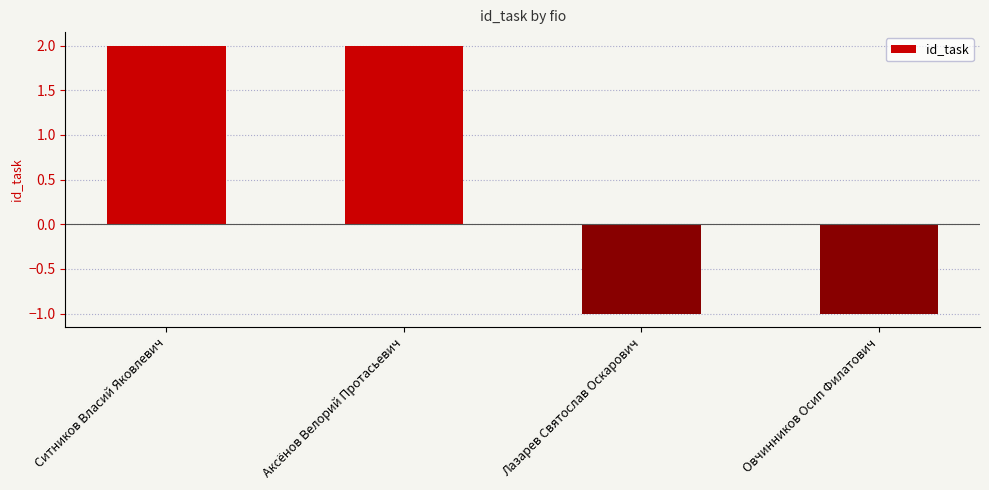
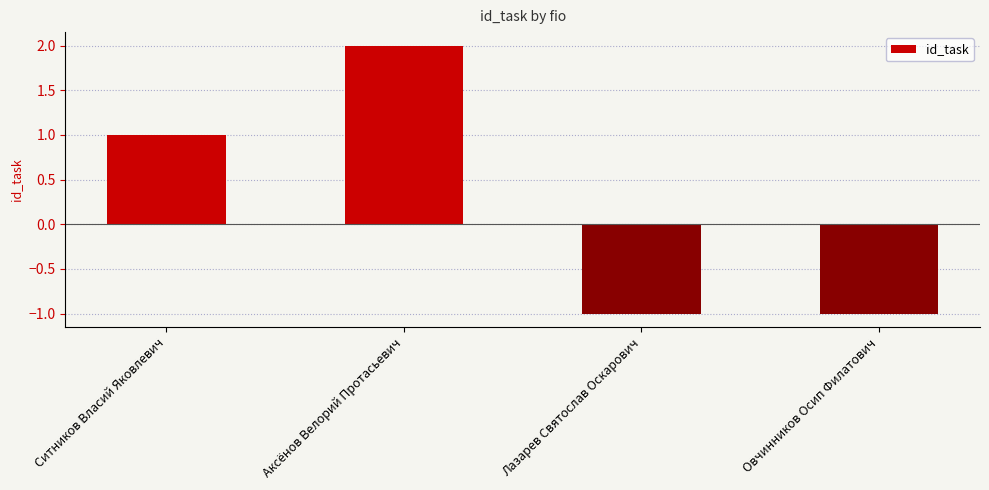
Ситников Власий Яковлевич: 2 -> 1
